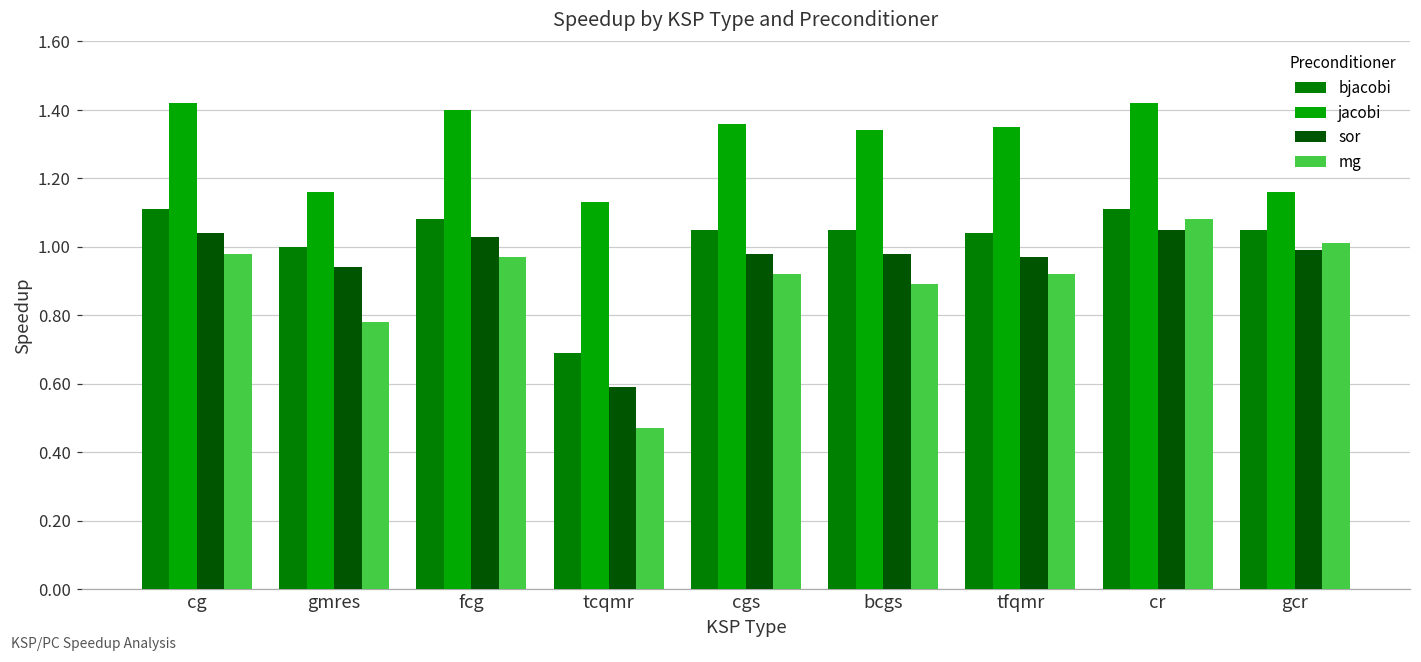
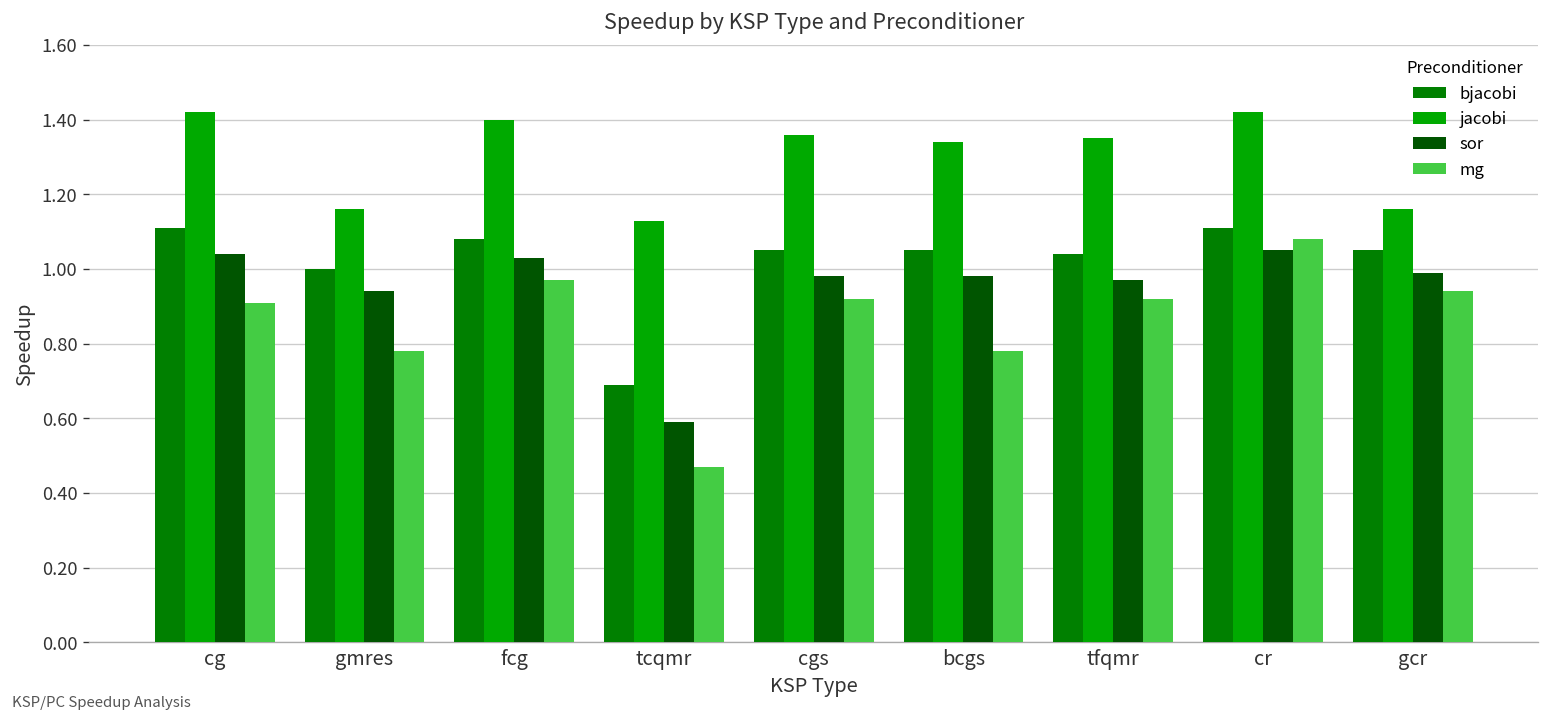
mg, cg: 0.98 -> 0.91
mg, bcgs: 0.89 -> 0.78
mg, gcr: 1.01 -> 0.94
